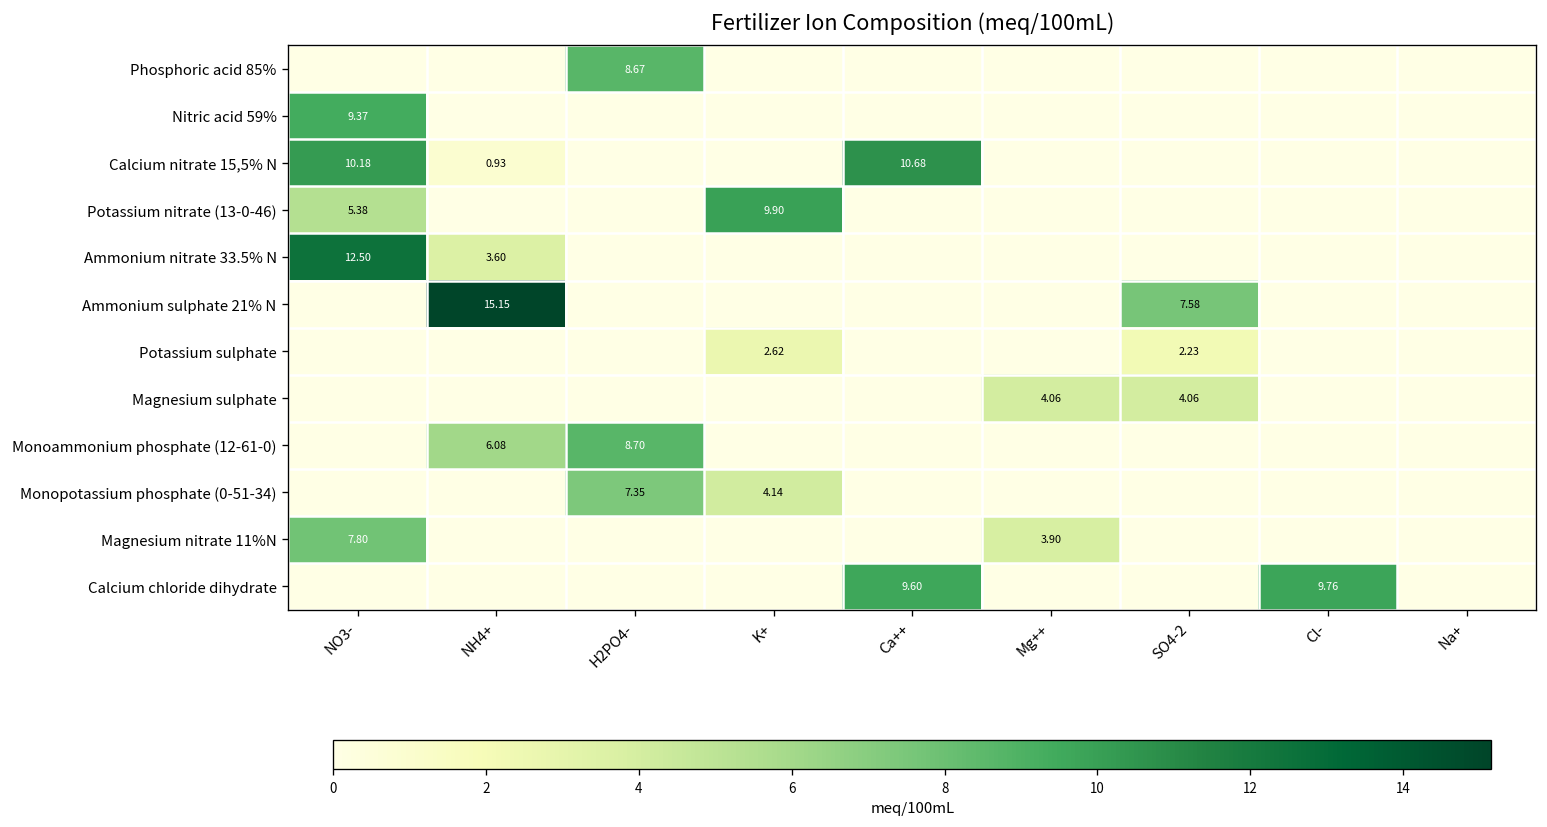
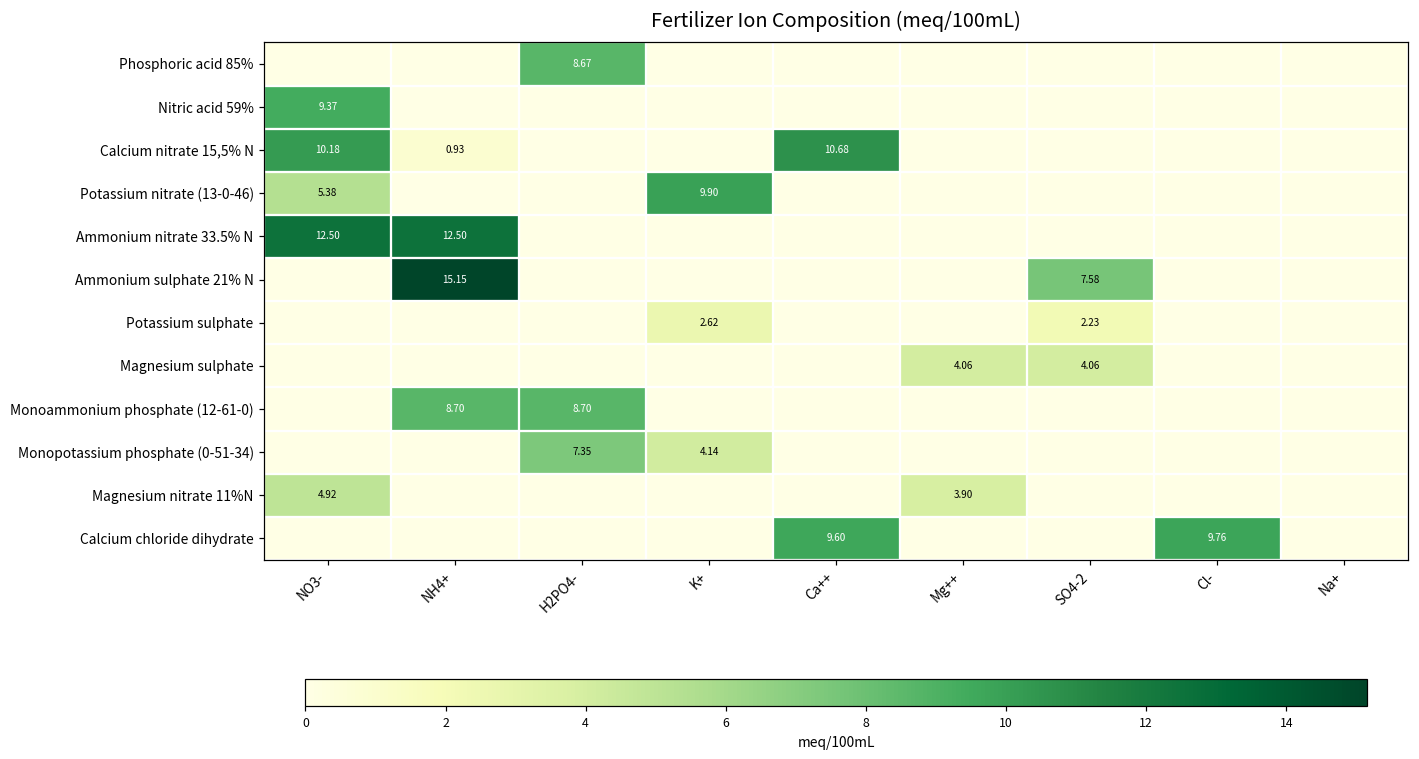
Ammonium nitrate 33.5% N, NH4+: 3.60 -> 12.50
Monoammonium phosphate (12-61-0), NH4+: 6.08 -> 8.70
Magnesium nitrate 11%N, NO3-: 7.80 -> 4.92
